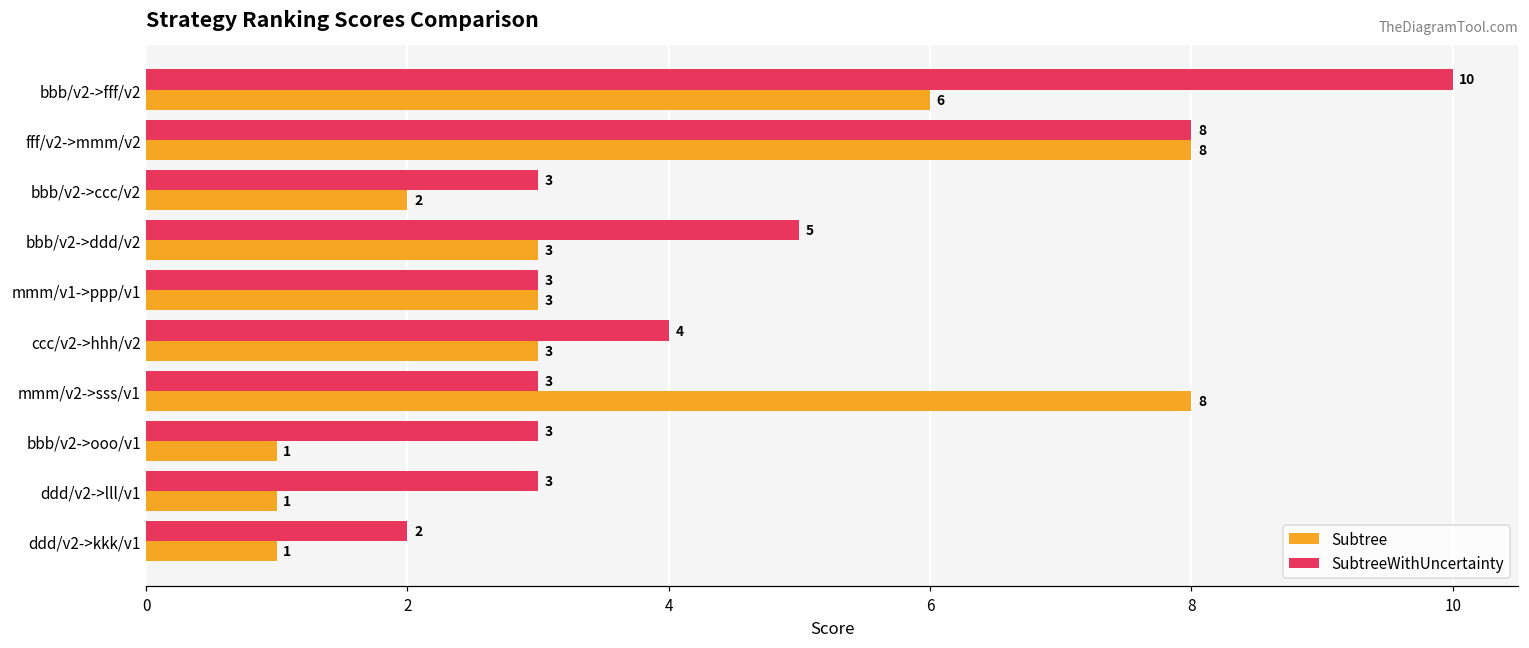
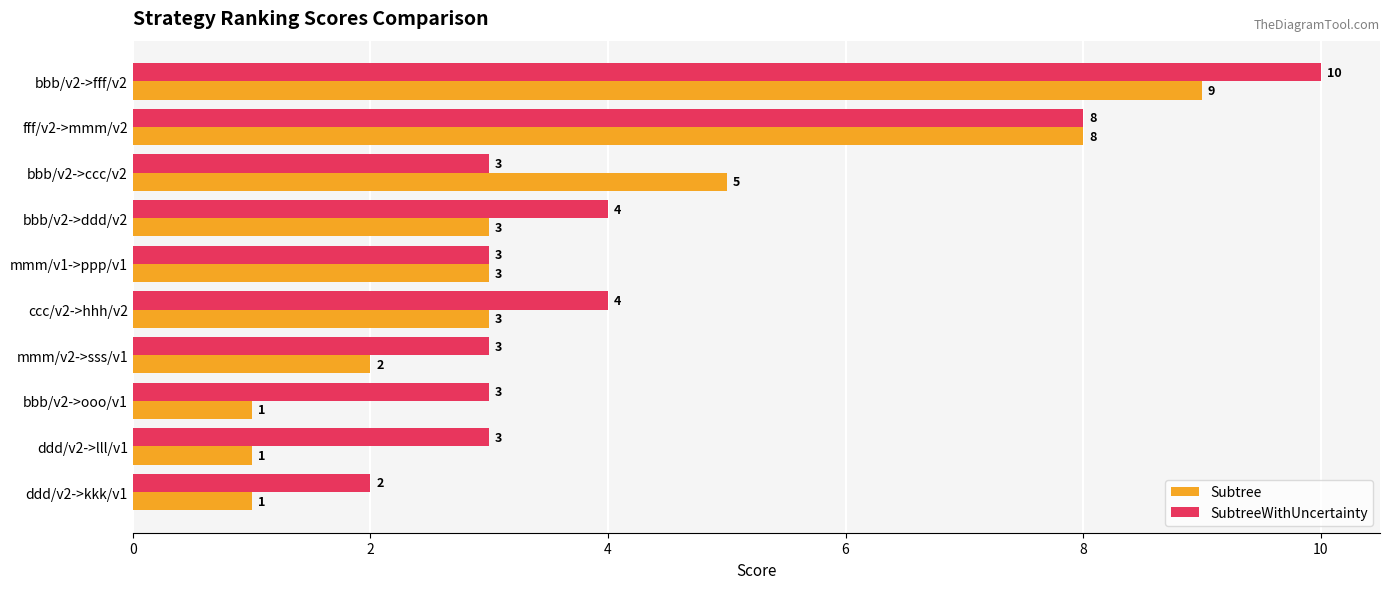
Subtree, bbb/v2->fff/v2: 6 -> 9
Subtree, bbb/v2->ccc/v2: 2 -> 5
SubtreeWithUncertainty, bbb/v2->ddd/v2: 5 -> 4
Subtree, mmm/v2->sss/v1: 8 -> 2
